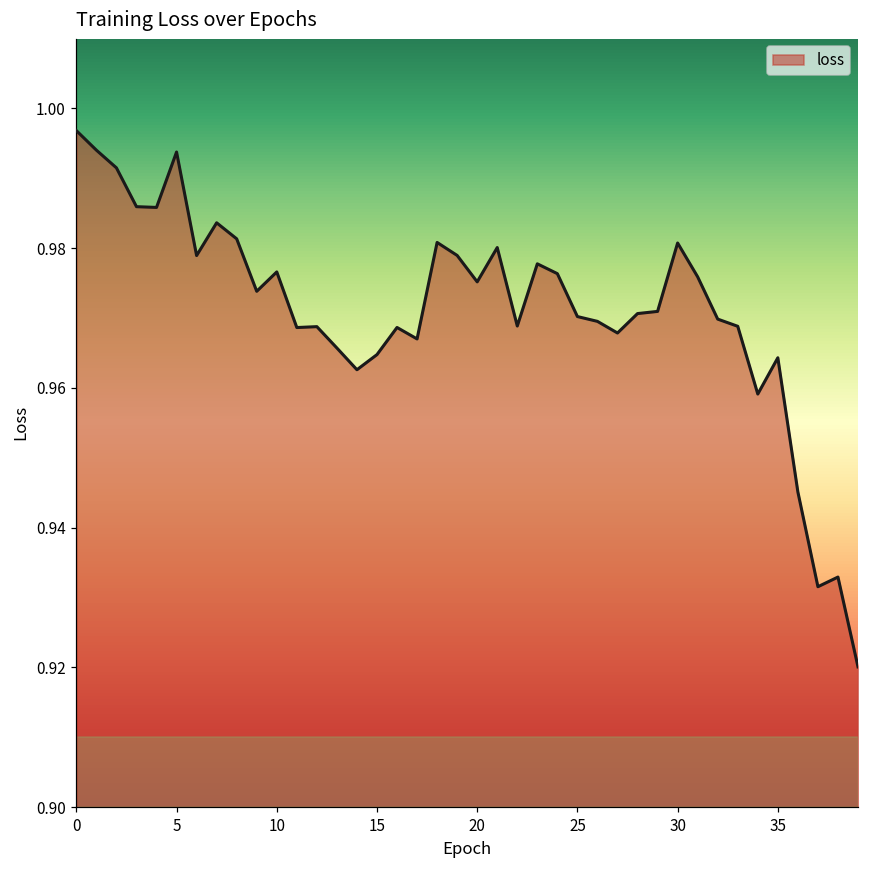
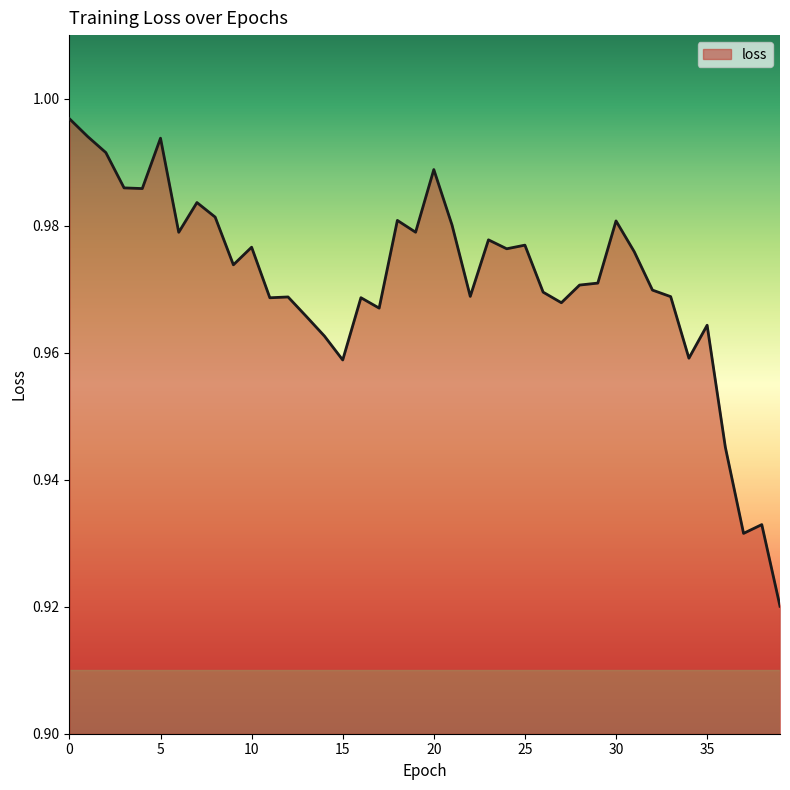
15: 0.965 -> 0.959
20: 0.975 -> 0.989
25: 0.970 -> 0.977
